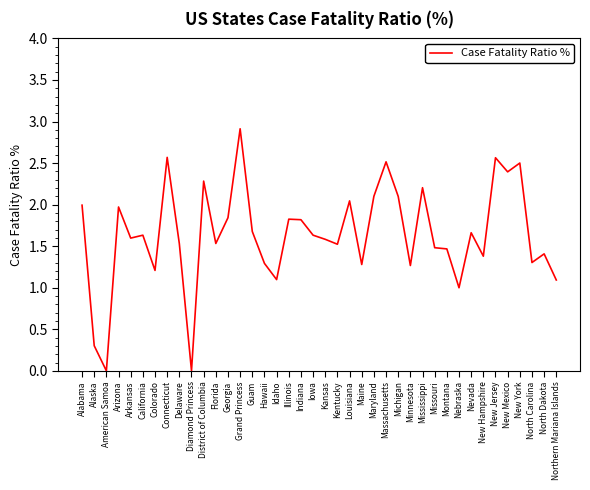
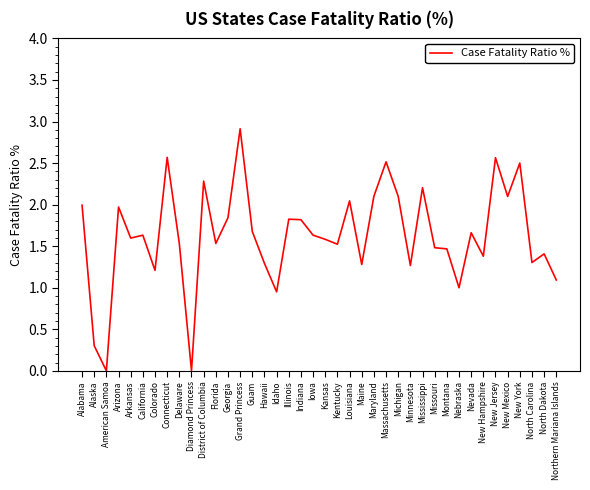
Idaho: 1.1 -> 1.0
New Mexico: 2.4 -> 2.1
